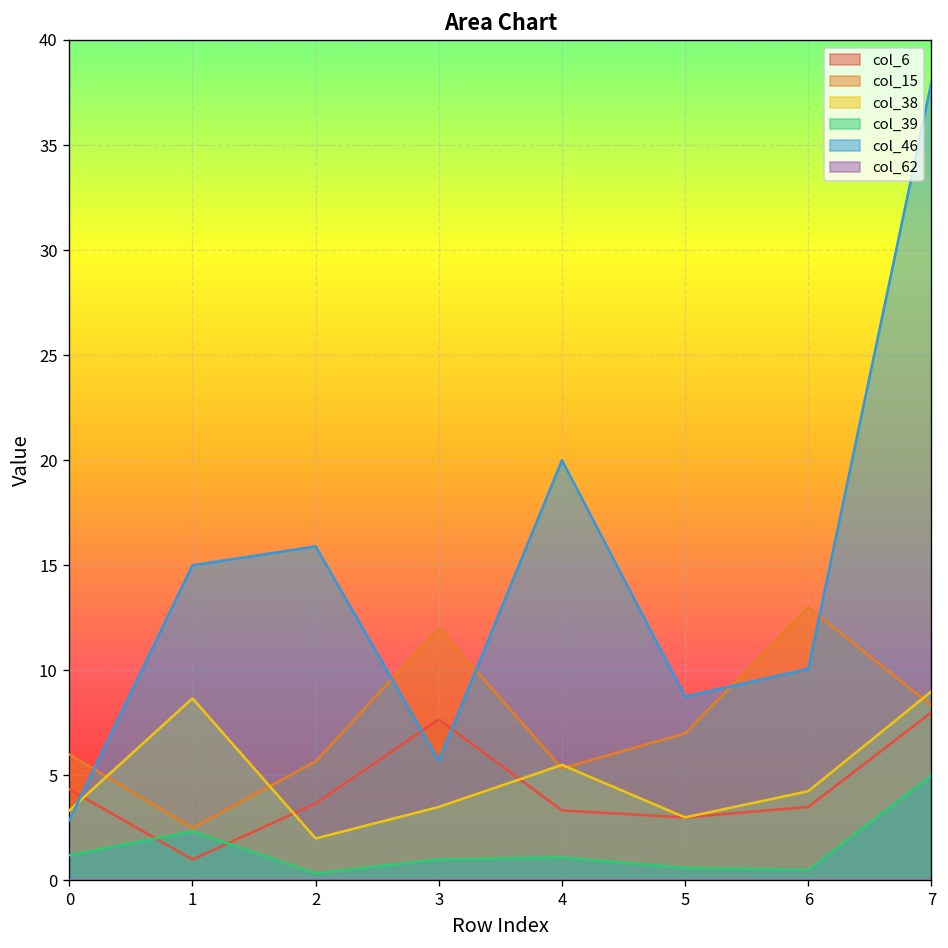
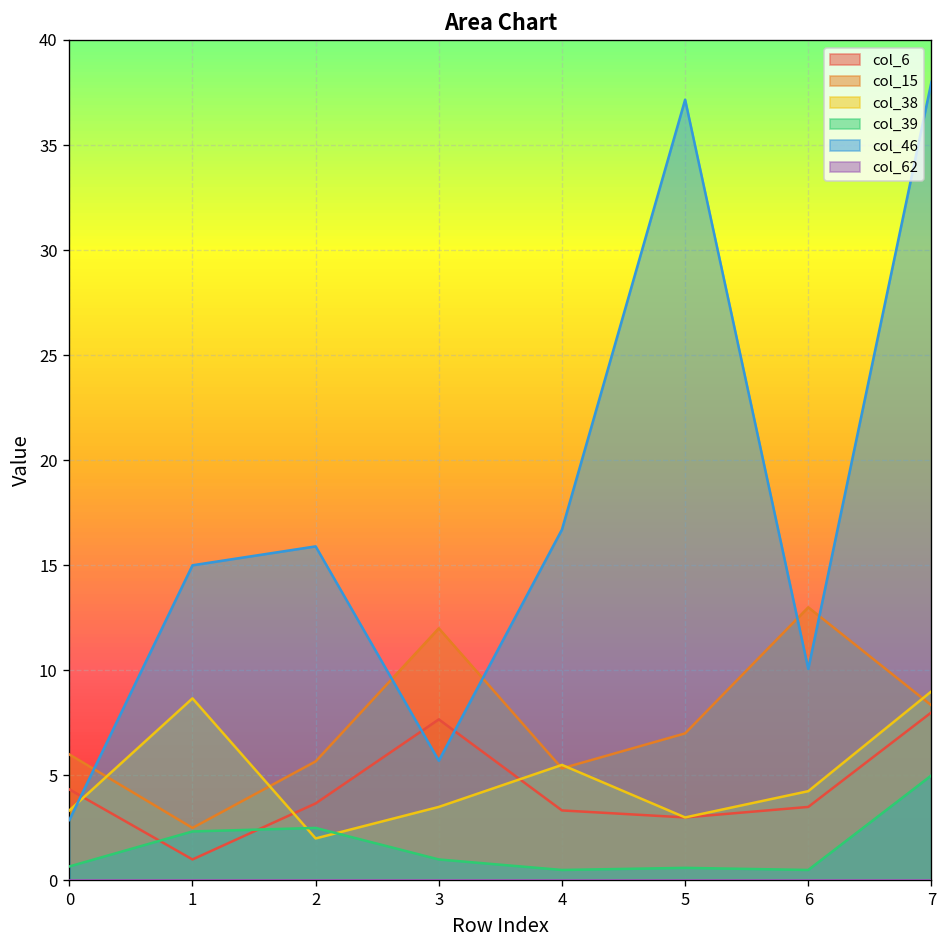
col_39, 0: 1.2 -> 0.7
col_39, 2: 0.3 -> 2.5
col_39, 4: 1.1 -> 0.5
col_46, 4: 20.0 -> 16.7
col_46, 5: 8.8 -> 37.2
